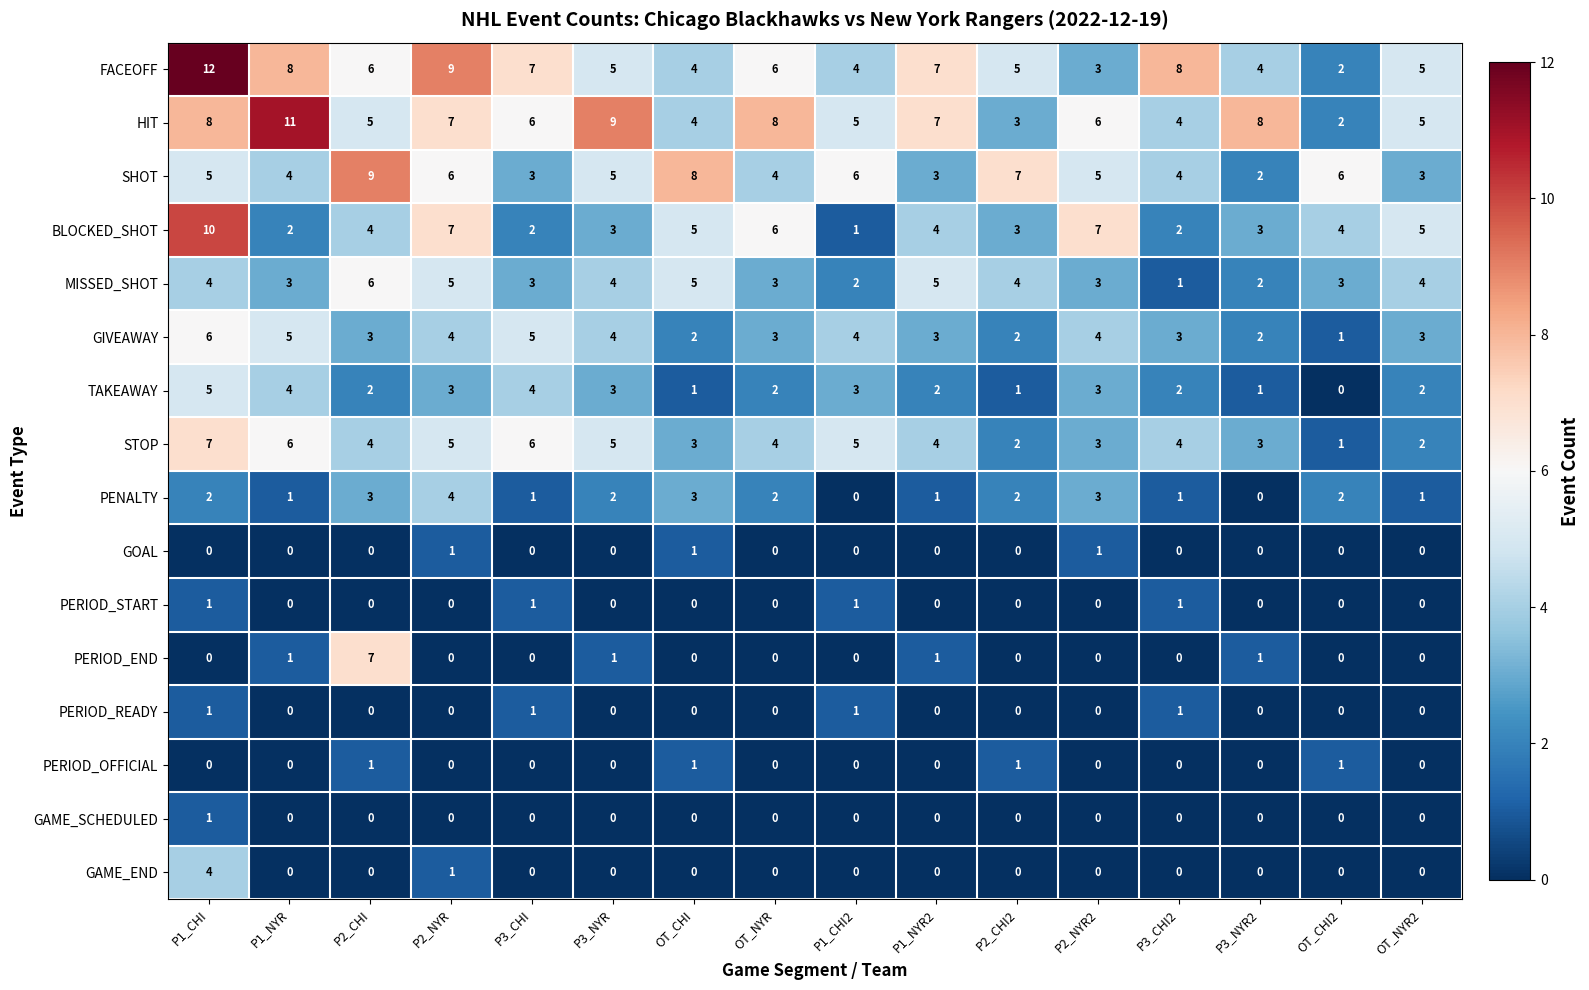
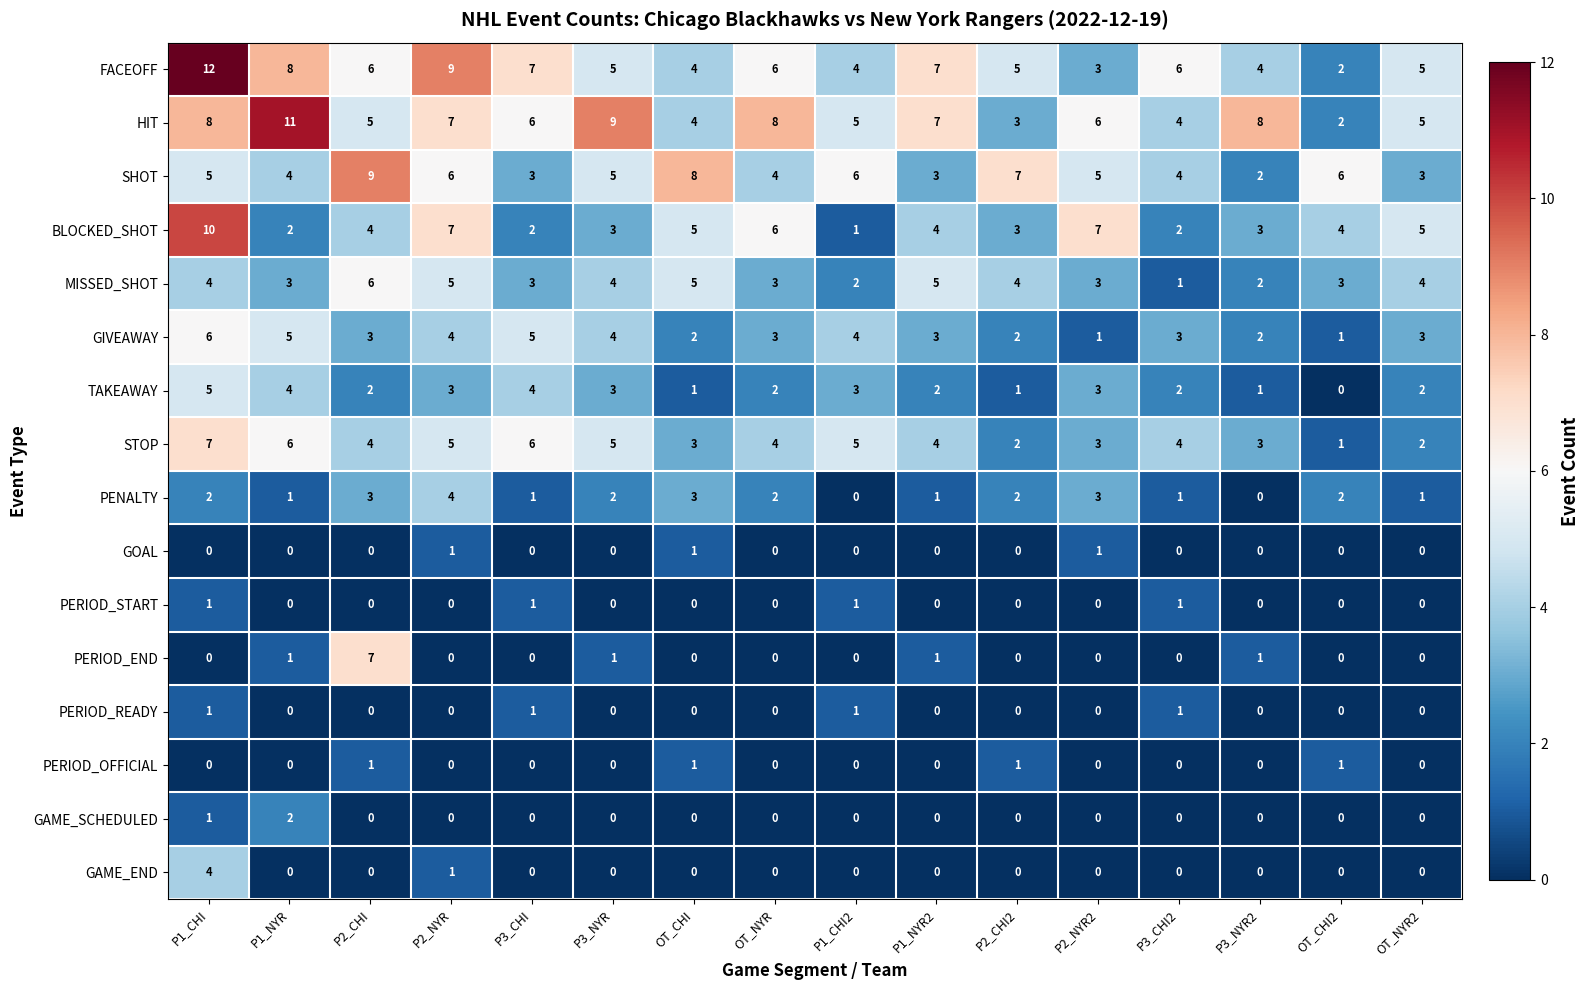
FACEOFF, P3_CHI2: 8 -> 6
GIVEAWAY, P2_NYR2: 4 -> 1
GAME_SCHEDULED, P1_NYR: 0 -> 2
